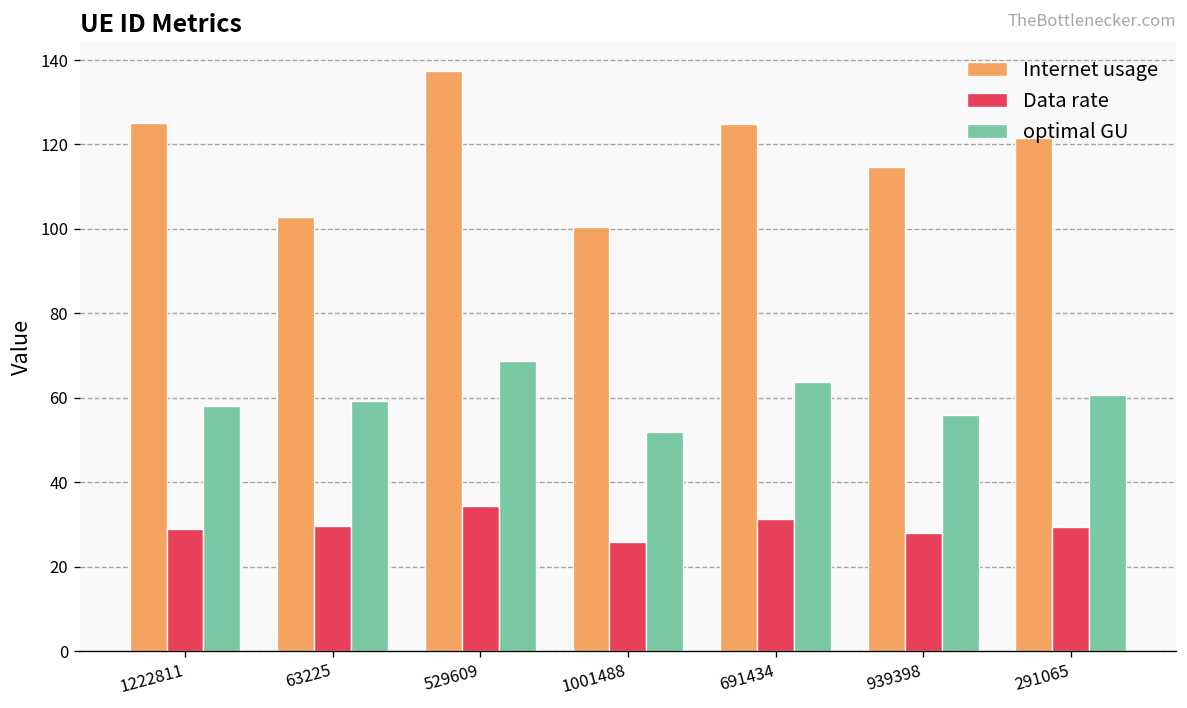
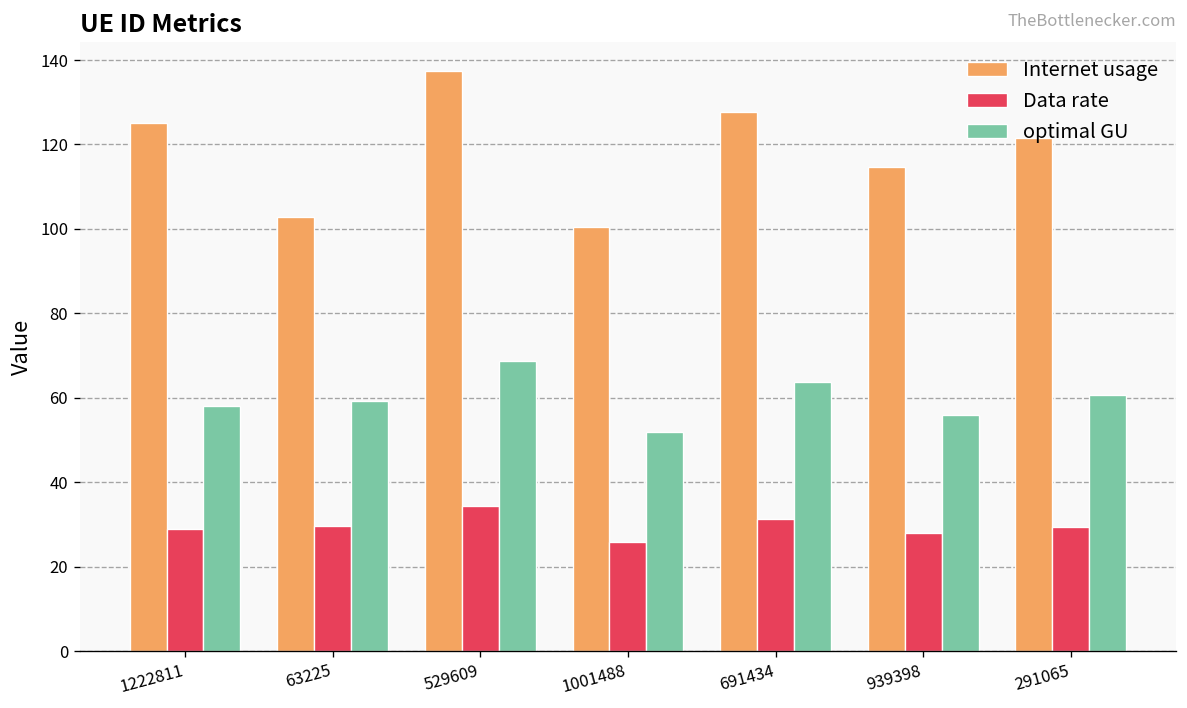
Internet usage, 691434: 125 -> 128
